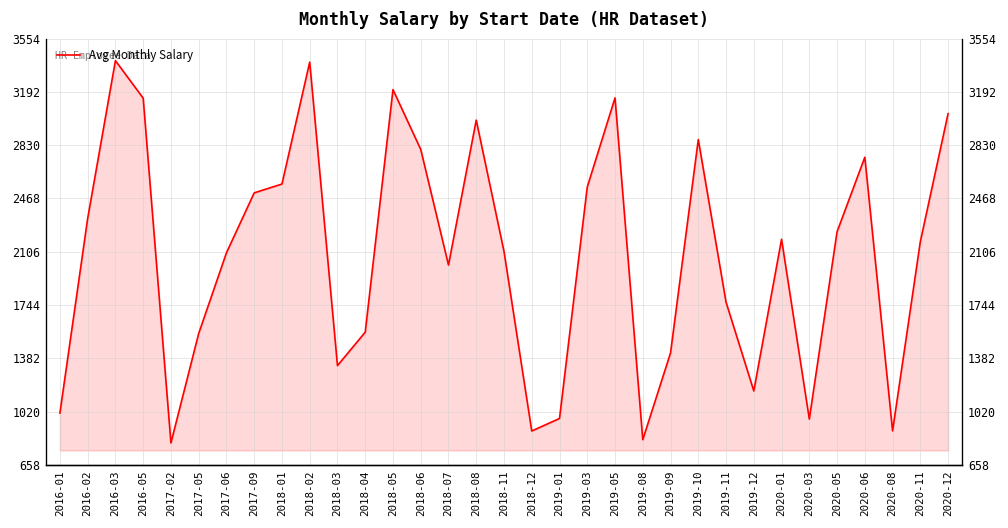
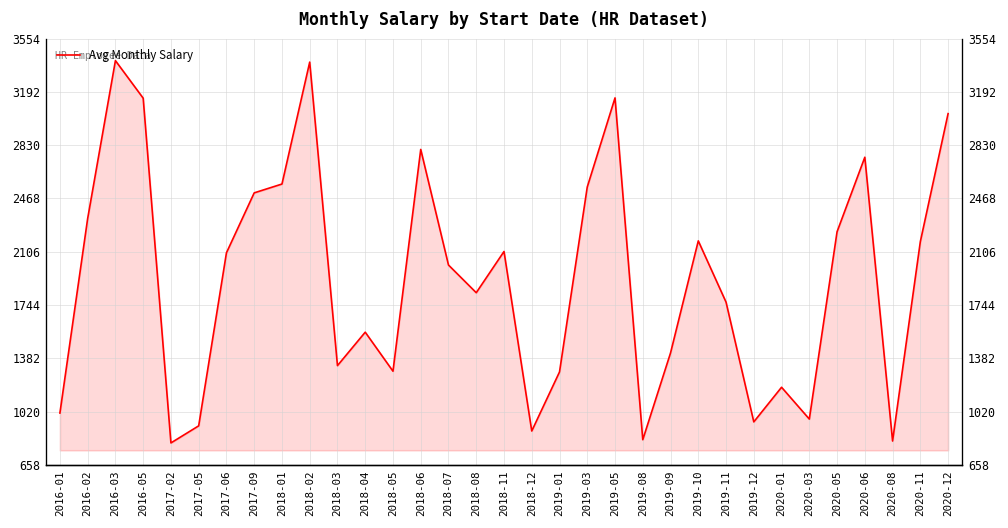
2017-05: 1550 -> 920
2018-05: 3210 -> 1300
2018-08: 3000 -> 1830
2019-01: 970 -> 1290
2019-10: 2870 -> 2180
2019-12: 1160 -> 950
2020-01: 2190 -> 1190
2020-08: 890 -> 820
